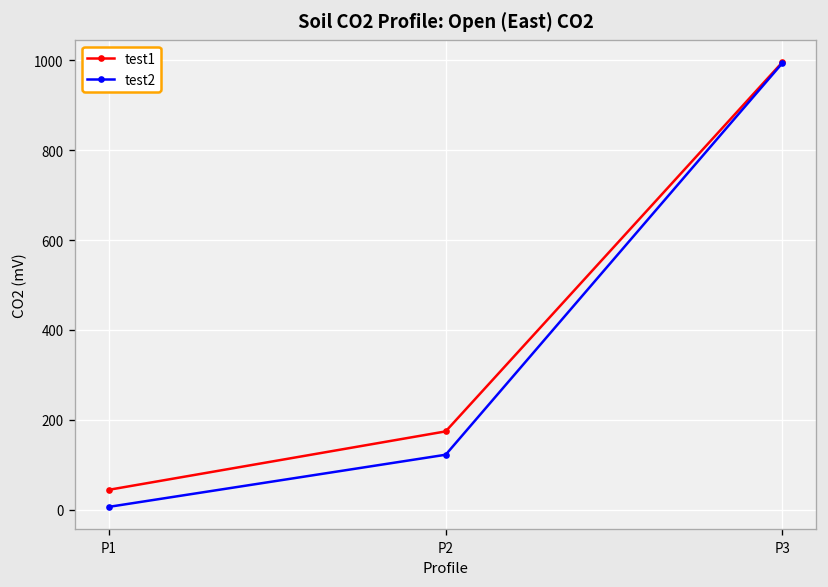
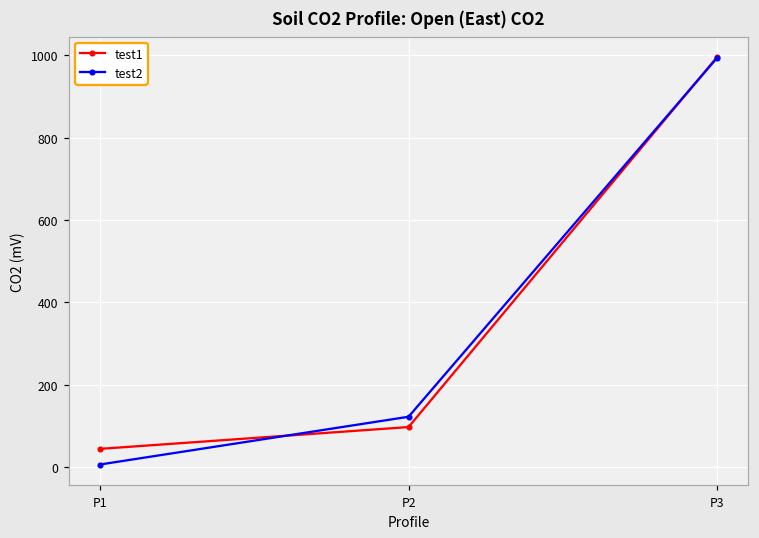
test1, P2: 170 -> 100
